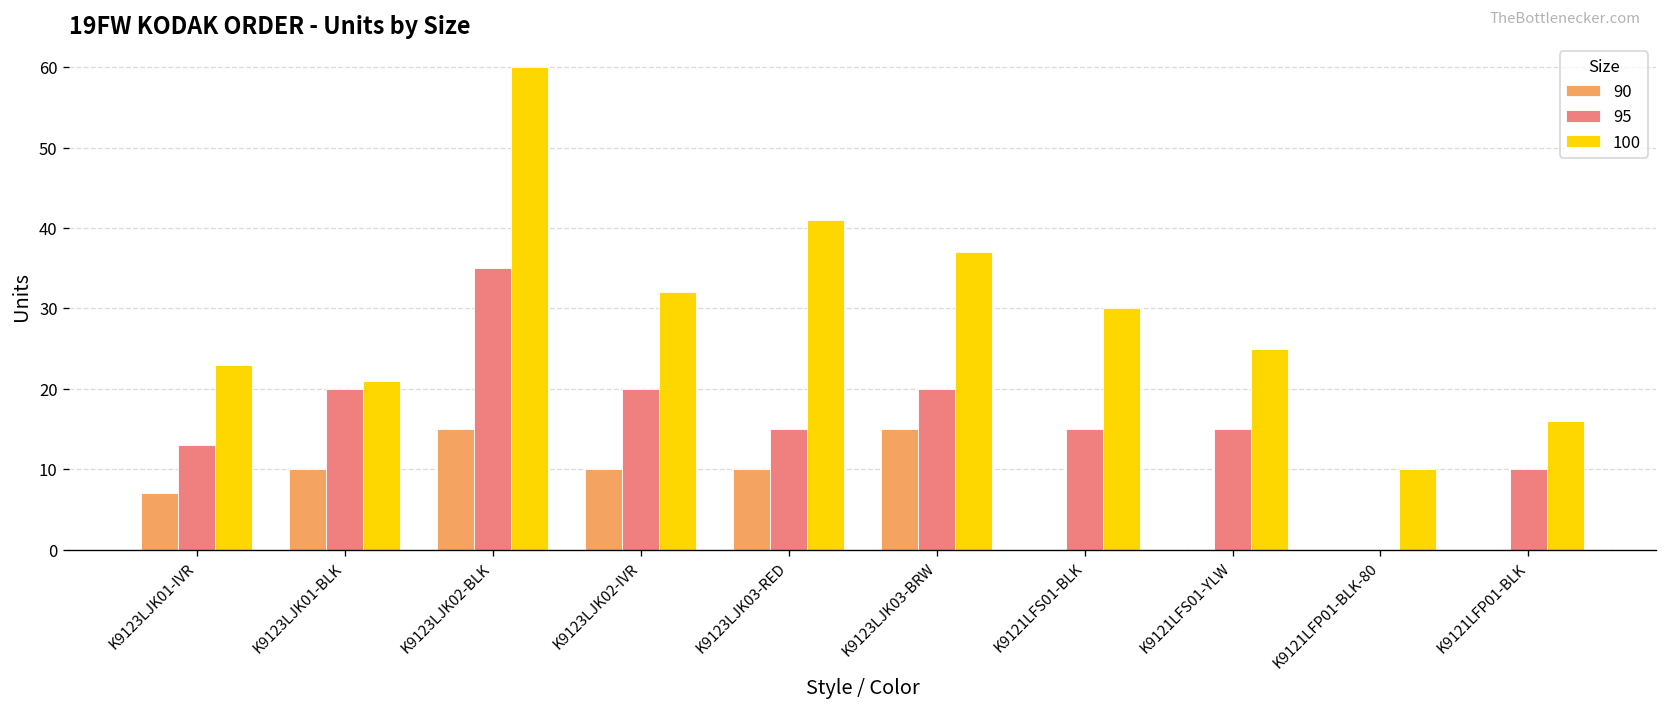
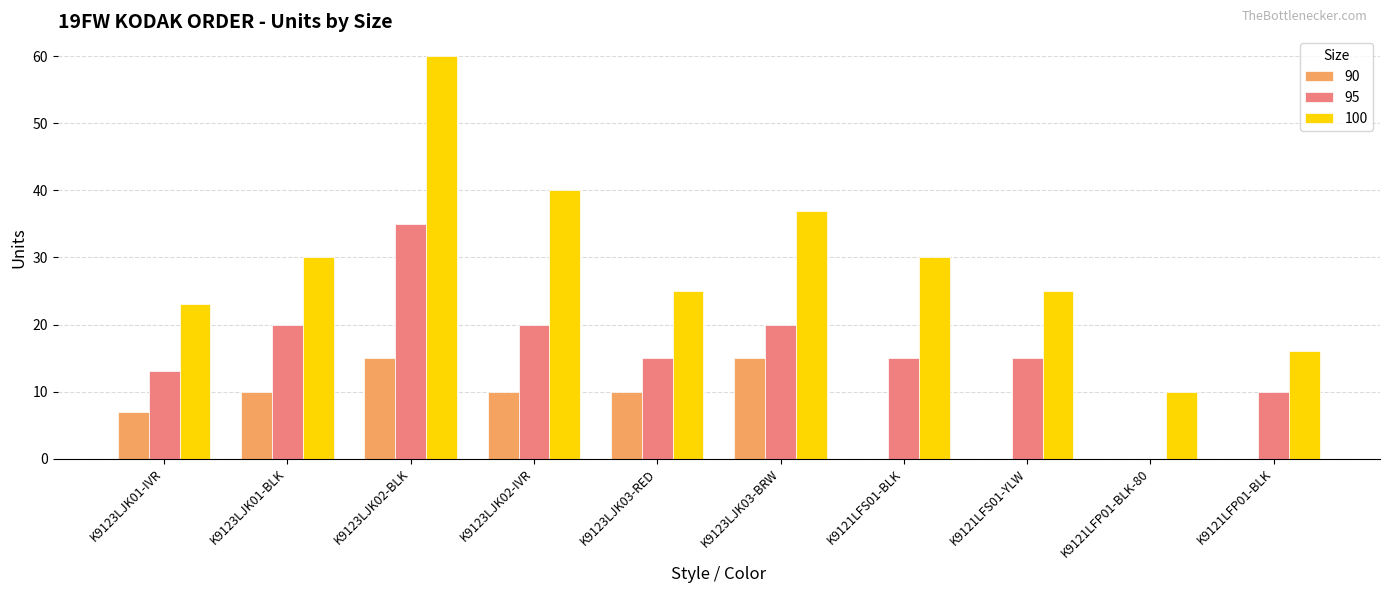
100, K9123LJK01-BLK: 21 -> 30
100, K9123LJK02-IVR: 32 -> 40
100, K9123LJK03-RED: 41 -> 25
